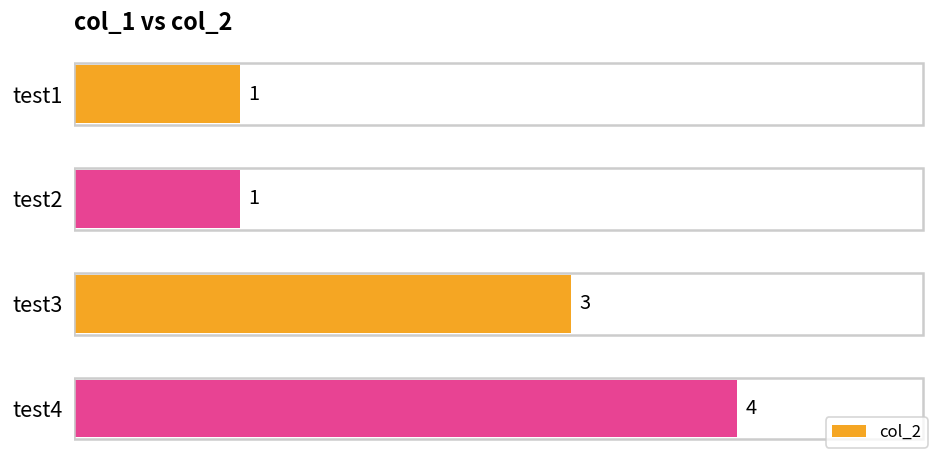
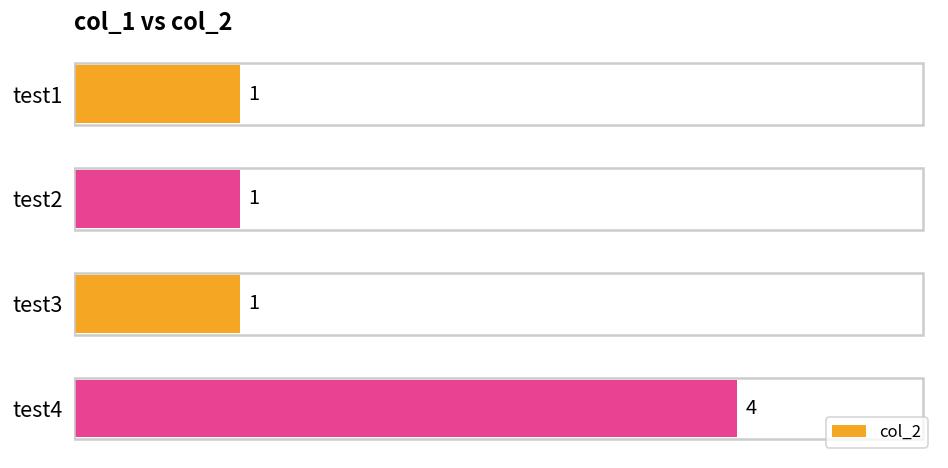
test3: 3 -> 1
